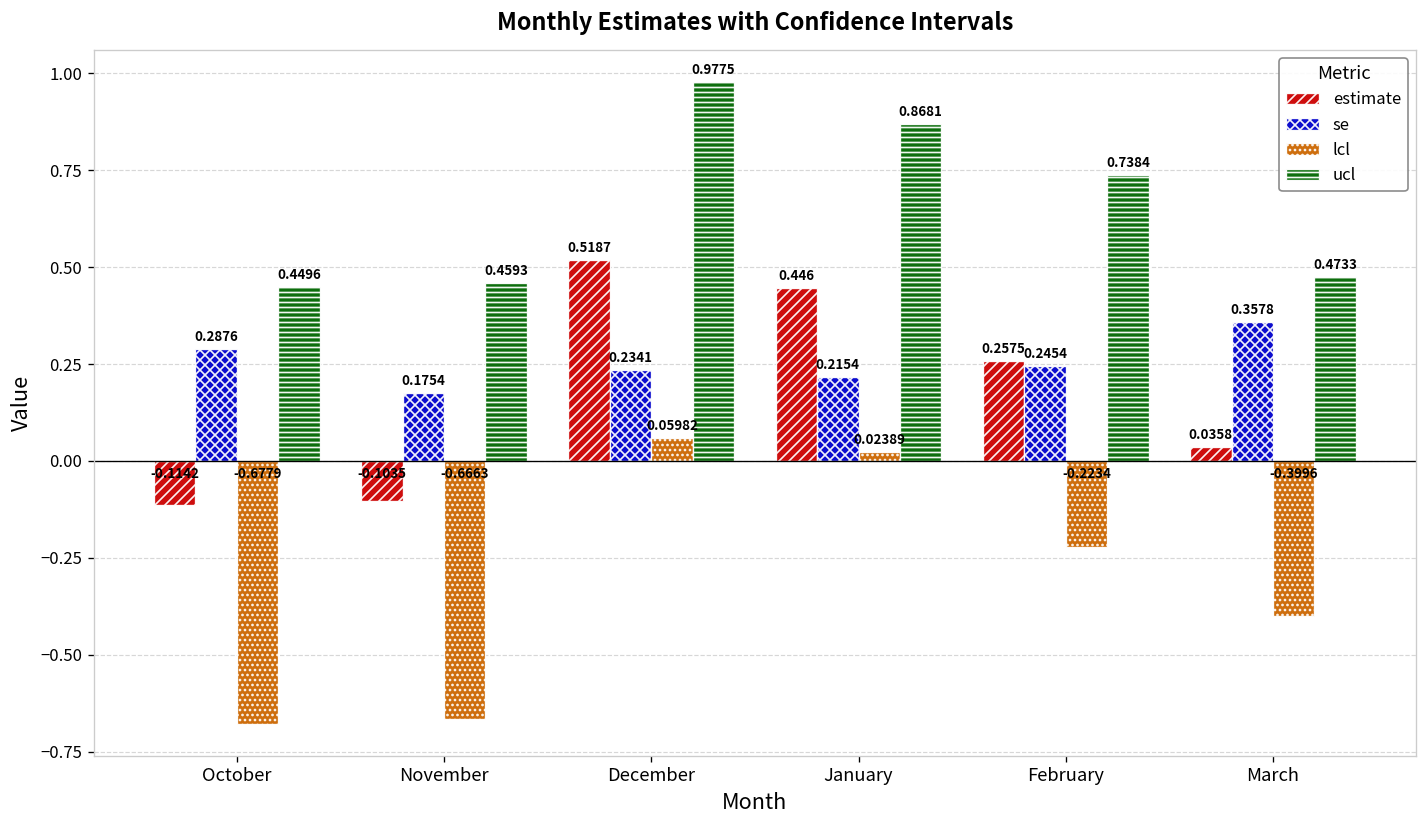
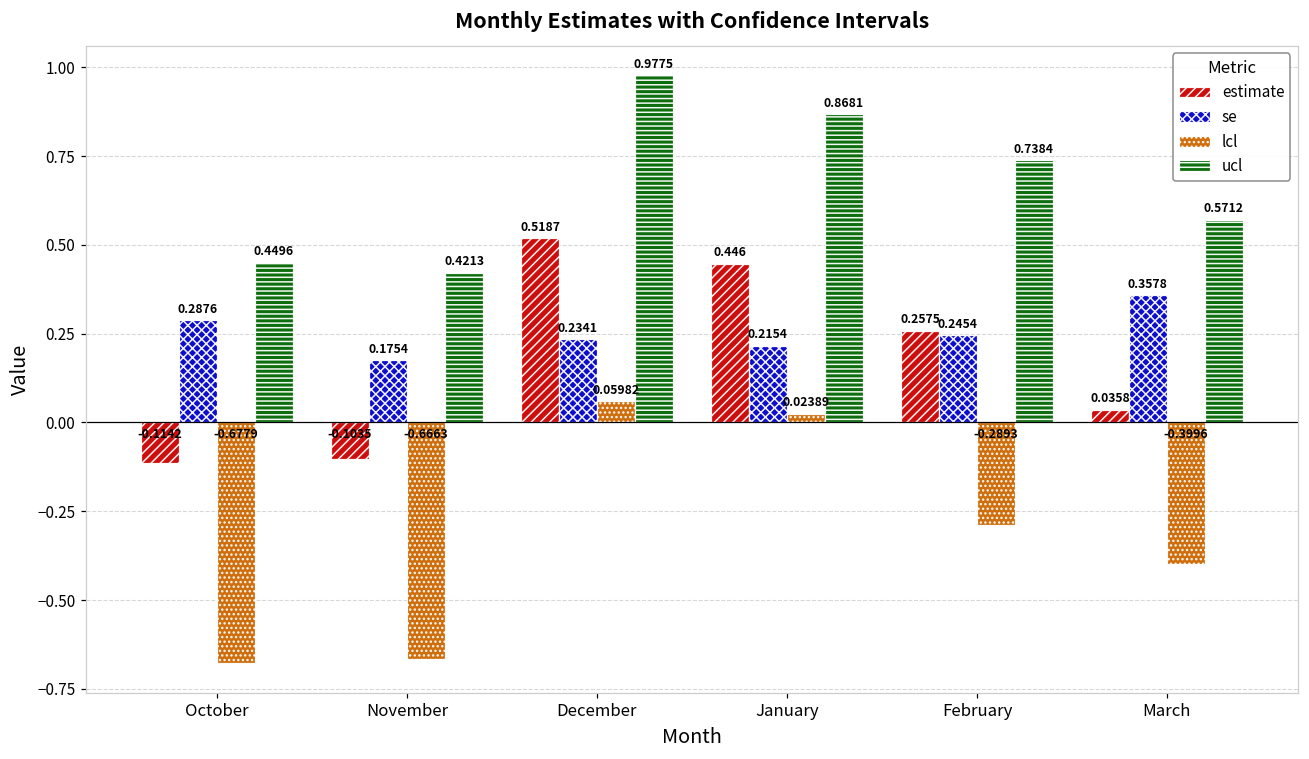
ucl, November: 0.4593 -> 0.4213
lcl, February: -0.2234 -> -0.2893
ucl, March: 0.4733 -> 0.5712
